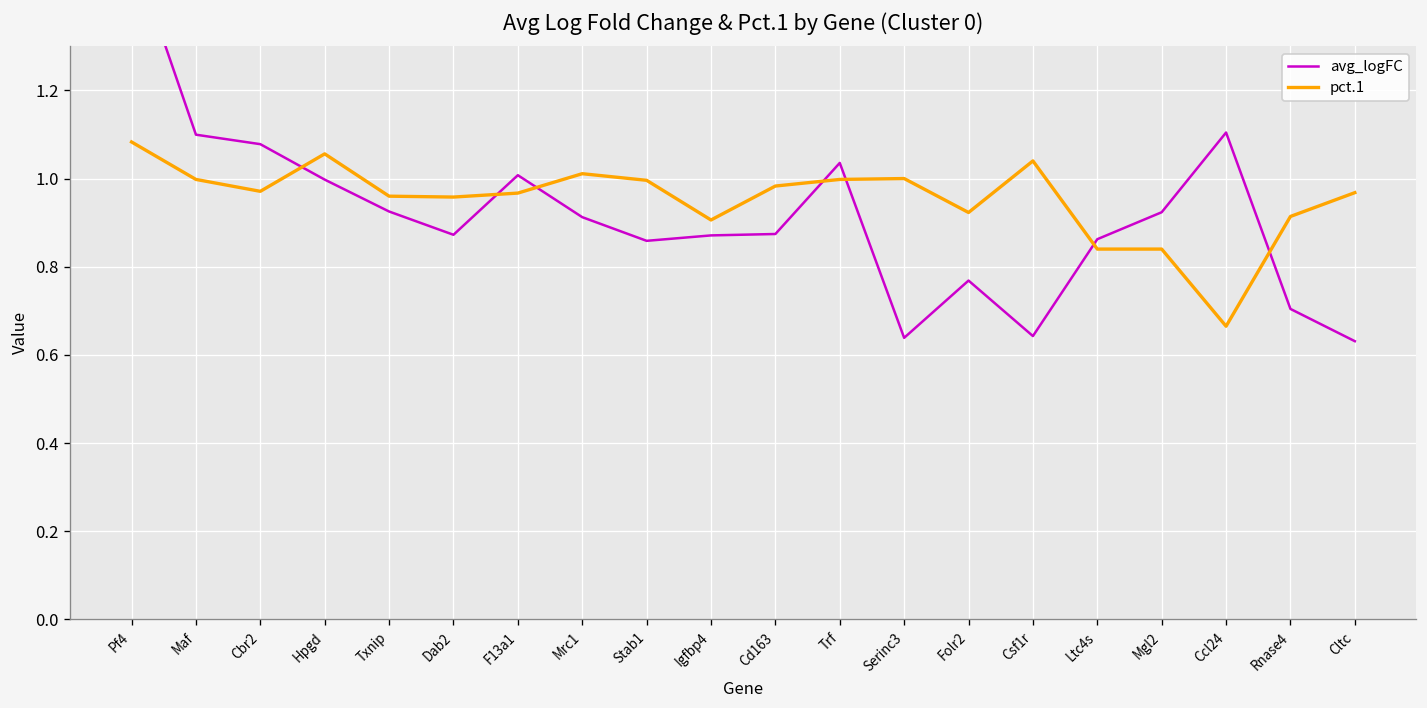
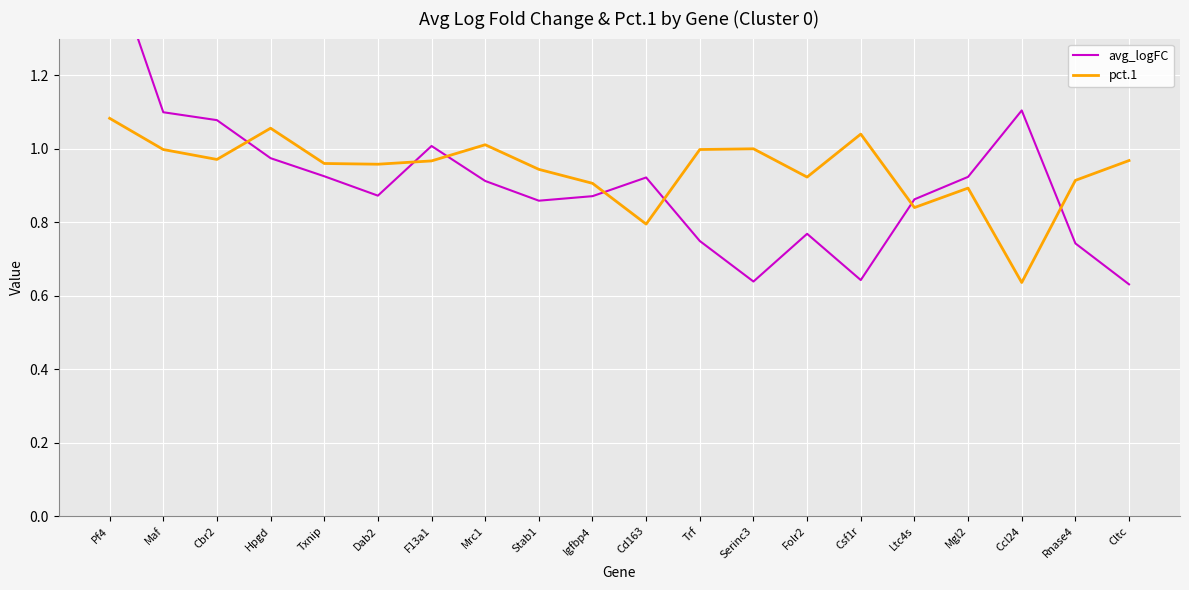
avg_logFC, Hpgd: 1.00 -> 0.97
pct.1, Stab1: 1.00 -> 0.94
avg_logFC, Cd163: 0.87 -> 0.92
pct.1, Cd163: 0.98 -> 0.80
avg_logFC, Trf: 1.04 -> 0.75
pct.1, Mgl2: 0.84 -> 0.89
pct.1, Ccl24: 0.67 -> 0.64
avg_logFC, Rnase4: 0.70 -> 0.74
